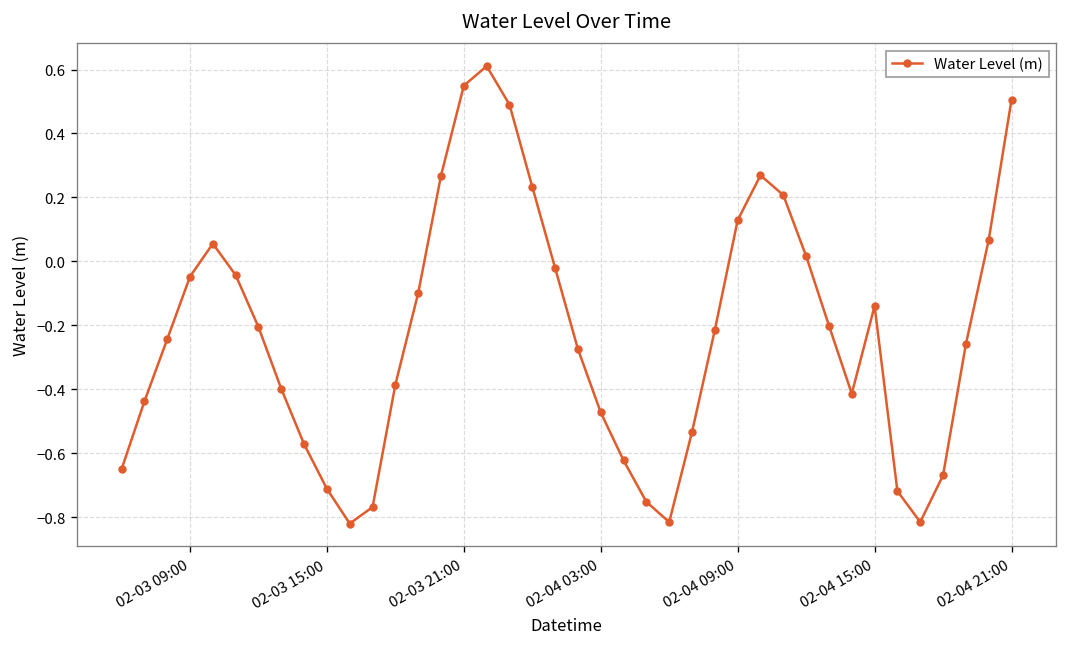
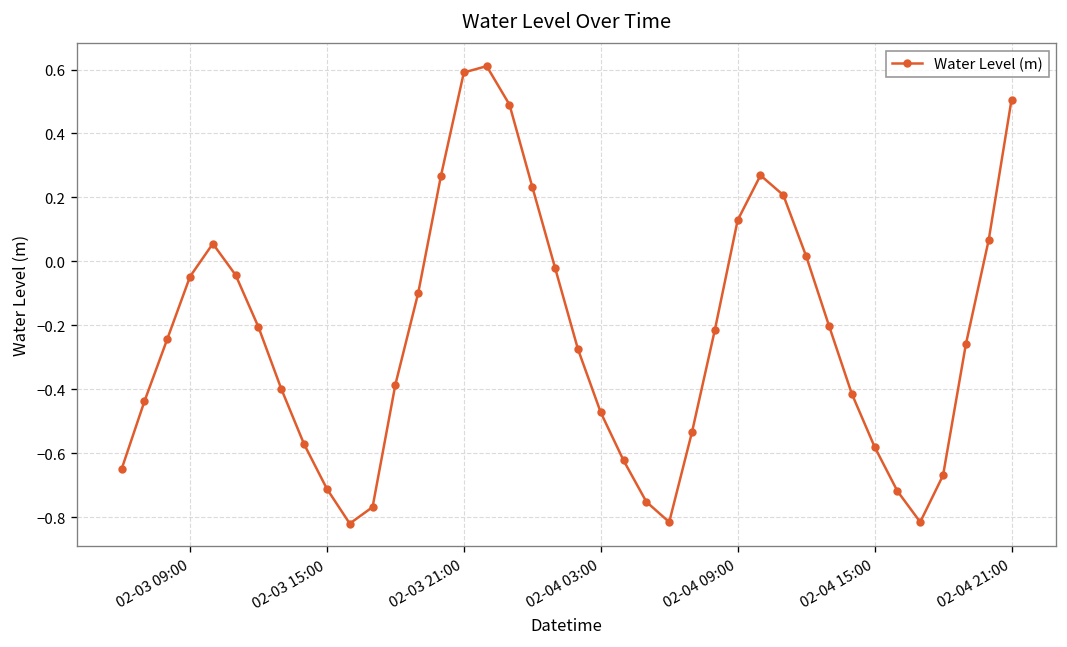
02-03 21:00: 0.55 -> 0.59
02-04 15:00: -0.14 -> -0.58
